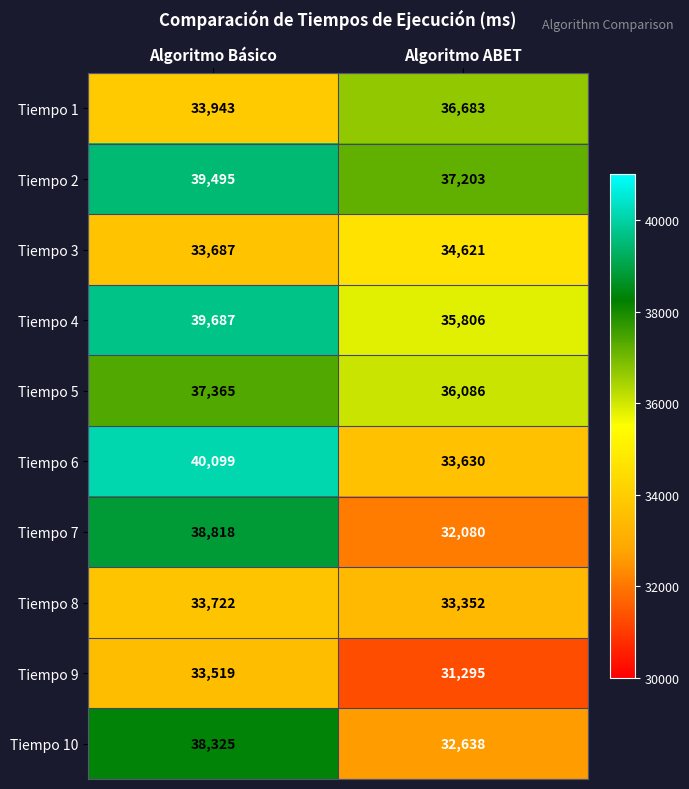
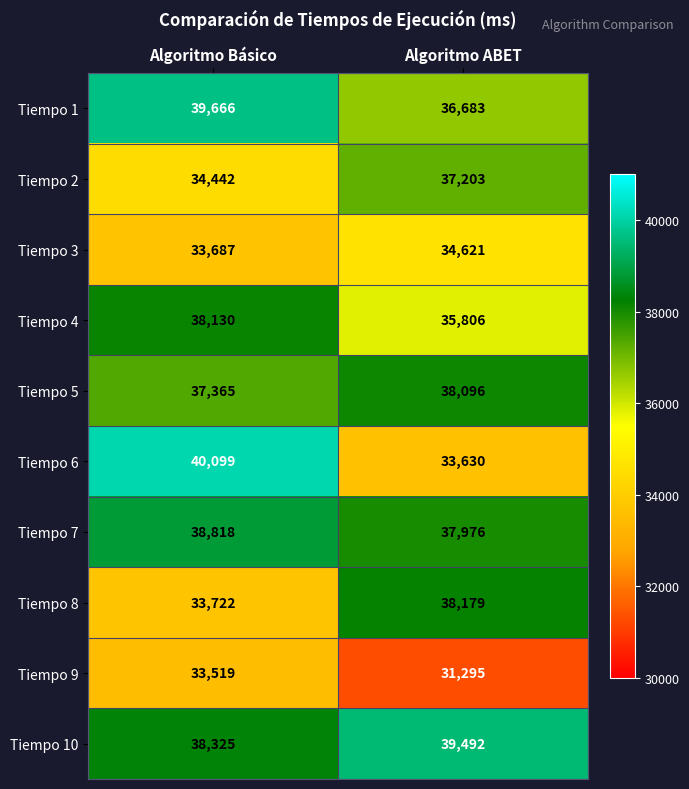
Tiempo 1, Algoritmo Básico: 33,943 -> 39,666
Tiempo 2, Algoritmo Básico: 39,495 -> 34,442
Tiempo 4, Algoritmo Básico: 39,687 -> 38,130
Tiempo 5, Algoritmo ABET: 36,086 -> 38,096
Tiempo 7, Algoritmo ABET: 32,080 -> 37,976
Tiempo 8, Algoritmo ABET: 33,352 -> 38,179
Tiempo 10, Algoritmo ABET: 32,638 -> 39,492
